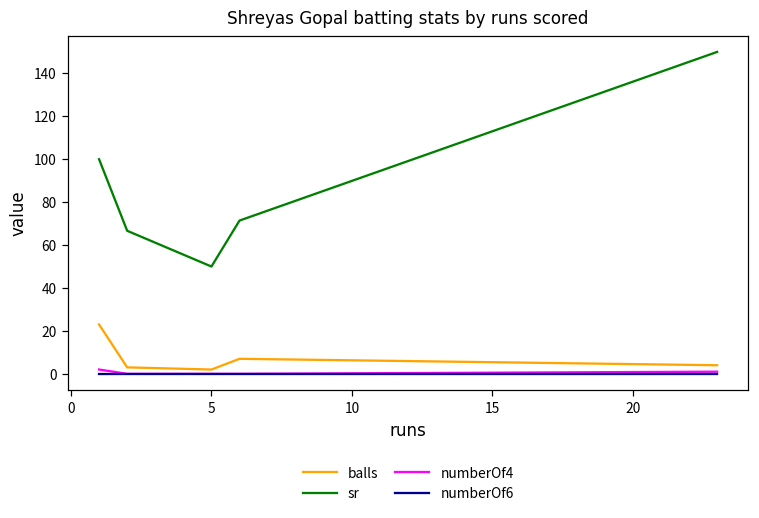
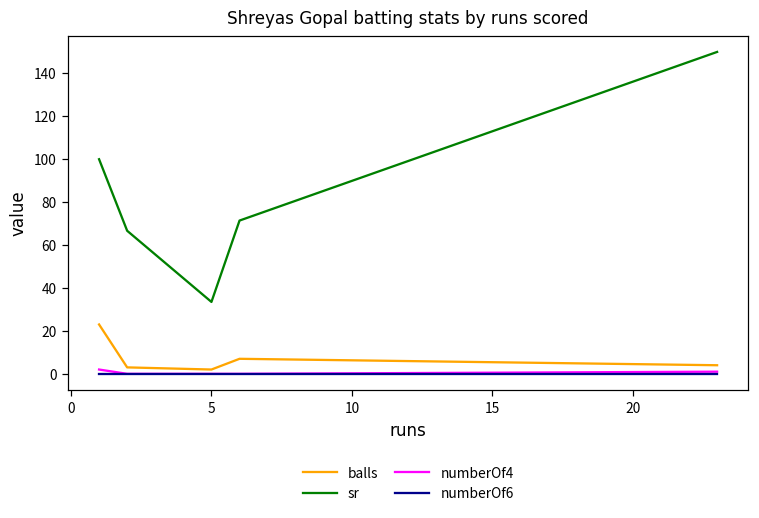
sr, 5: 50 -> 34
